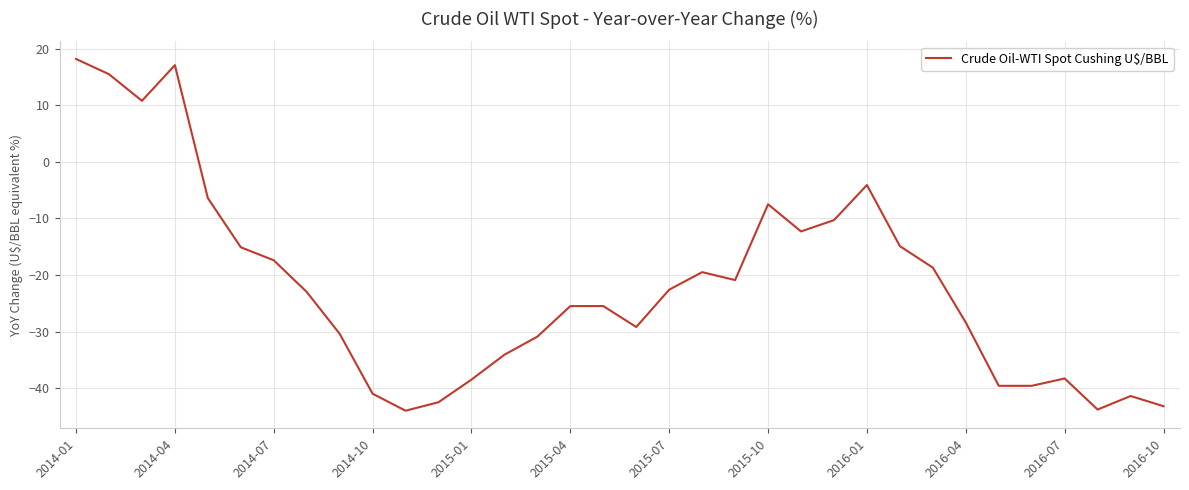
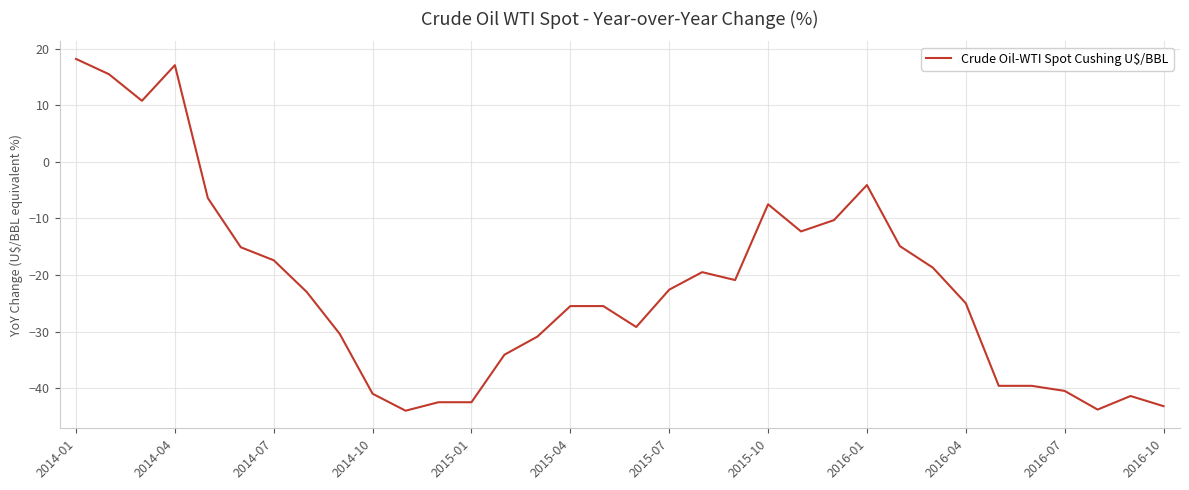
2015-01: -39 -> -43
2016-04: -28 -> -25
2016-07: -38 -> -41
